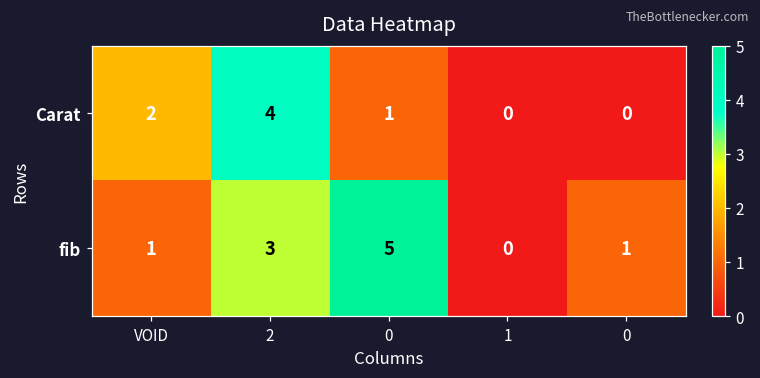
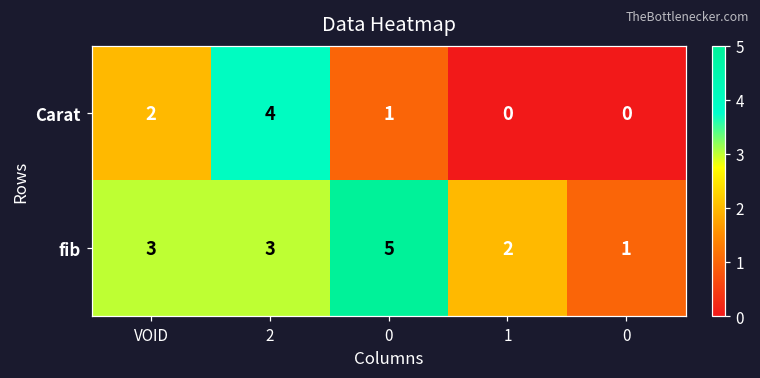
fib, VOID: 1 -> 3
fib, 1: 0 -> 2
